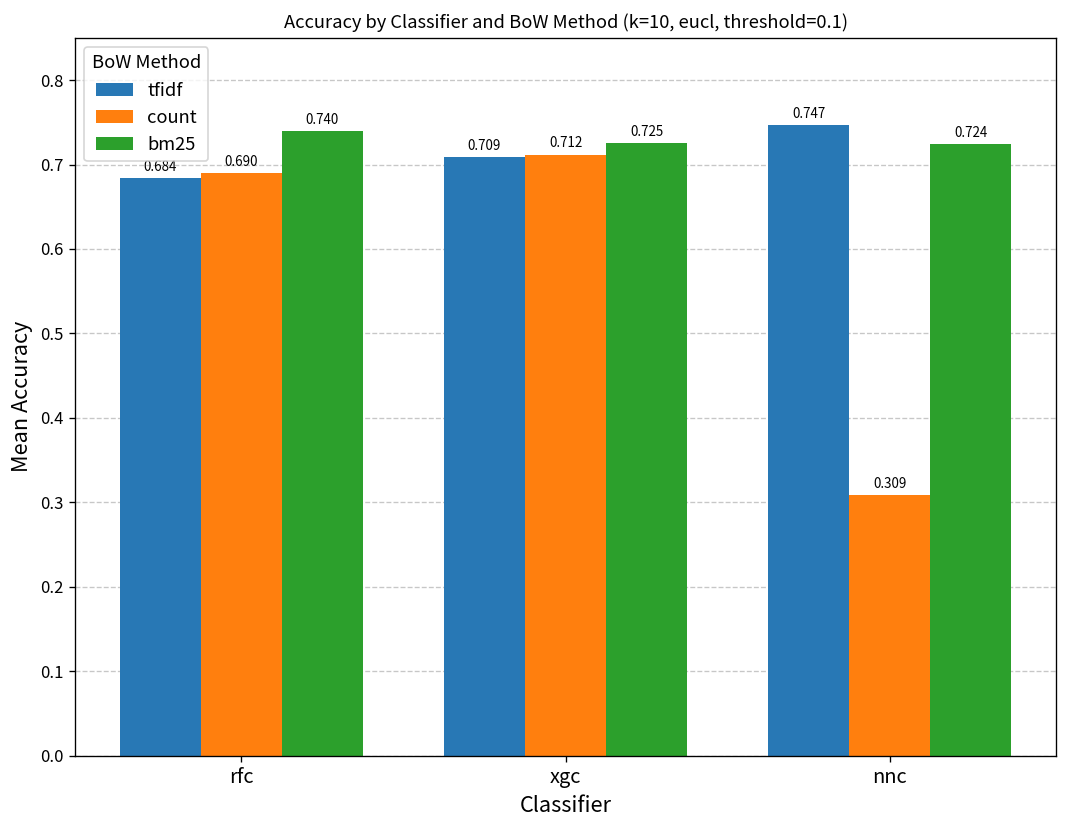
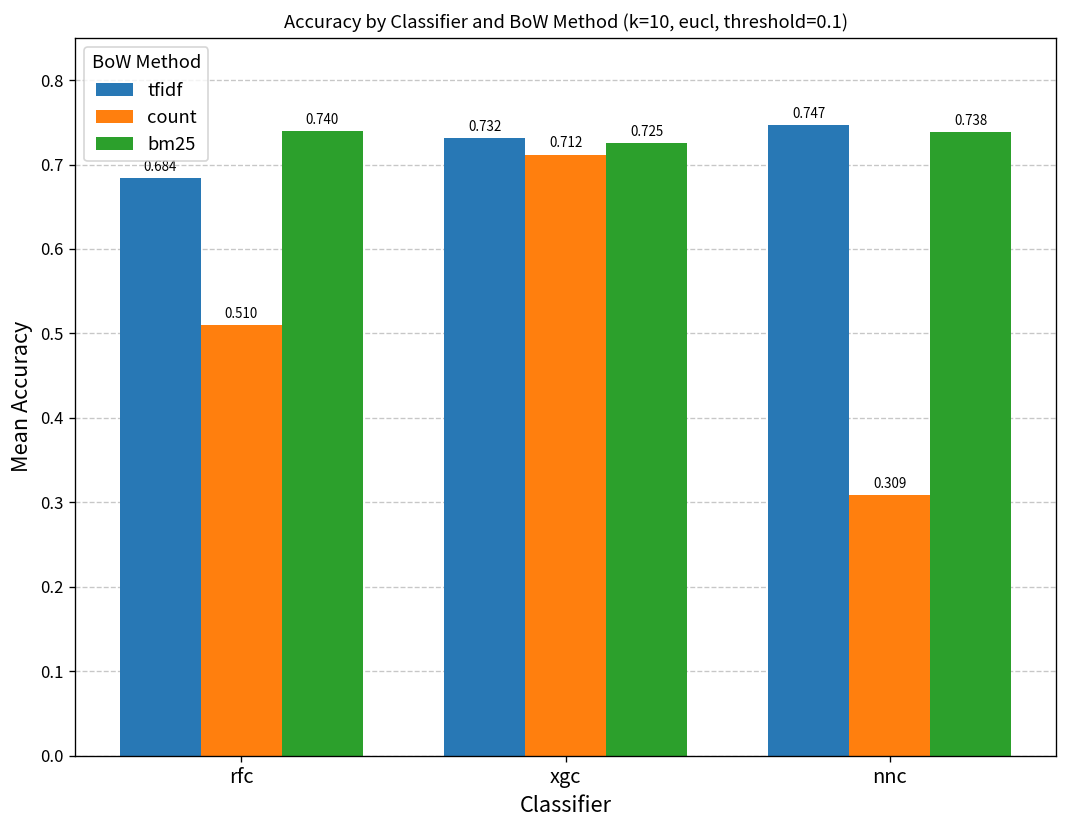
count, rfc: 0.690 -> 0.510
tfidf, xgc: 0.709 -> 0.732
bm25, nnc: 0.724 -> 0.738
